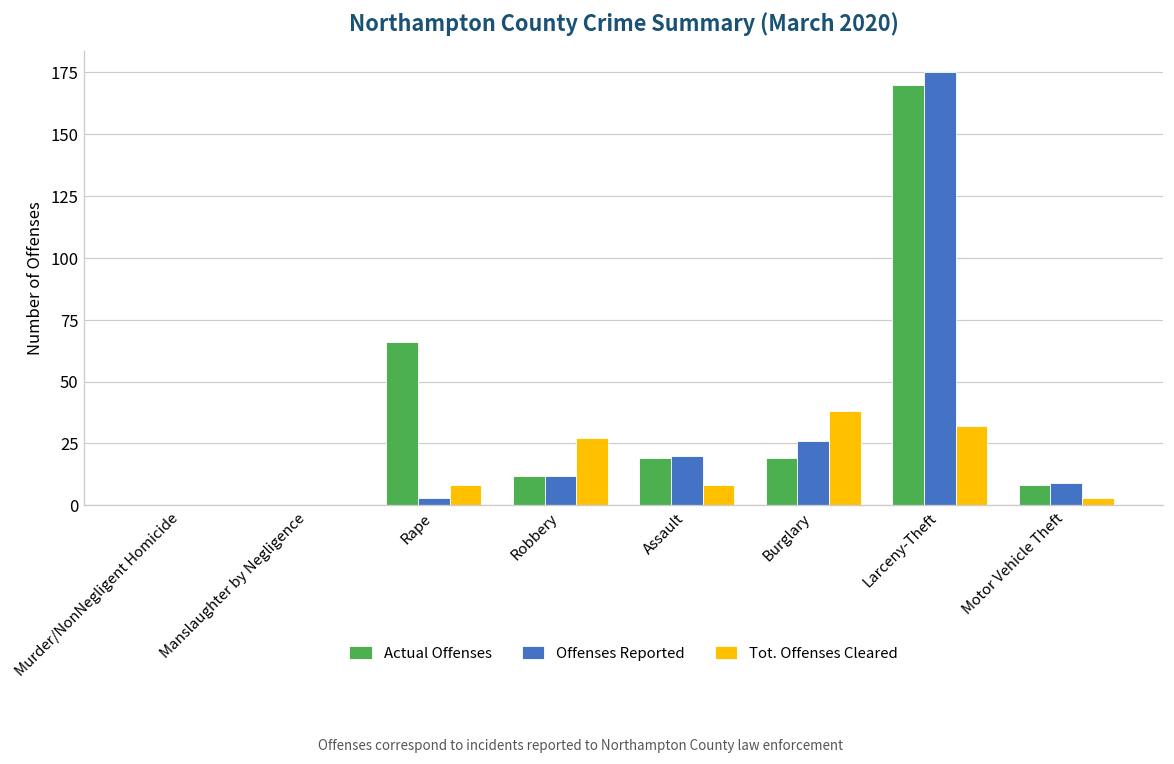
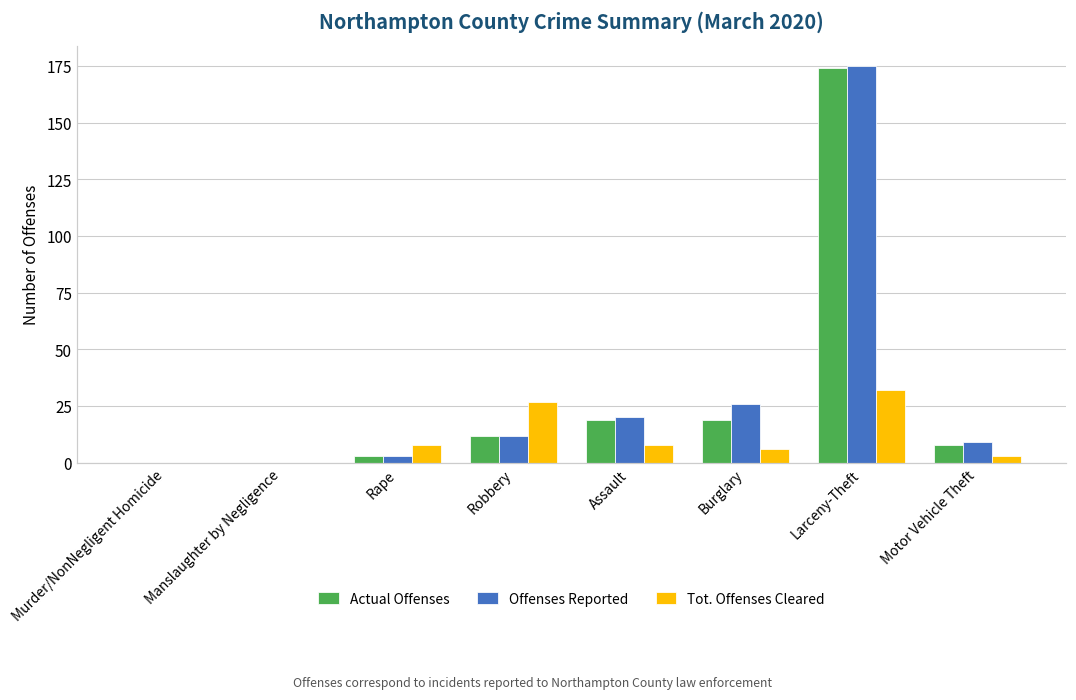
Actual Offenses, Rape: 66 -> 3
Tot. Offenses Cleared, Burglary: 38 -> 6
Actual Offenses, Larceny-Theft: 170 -> 174
